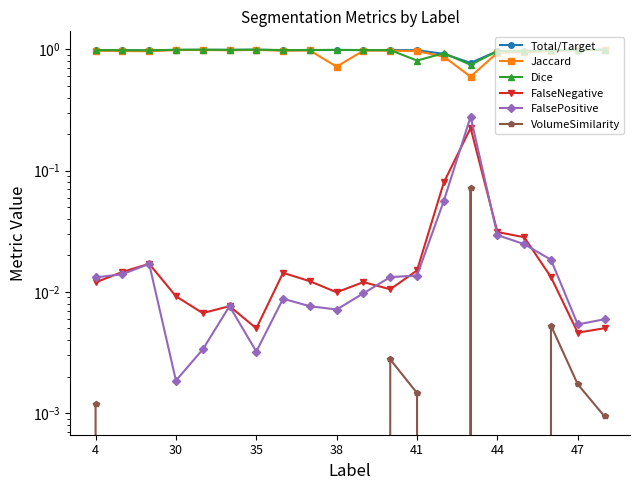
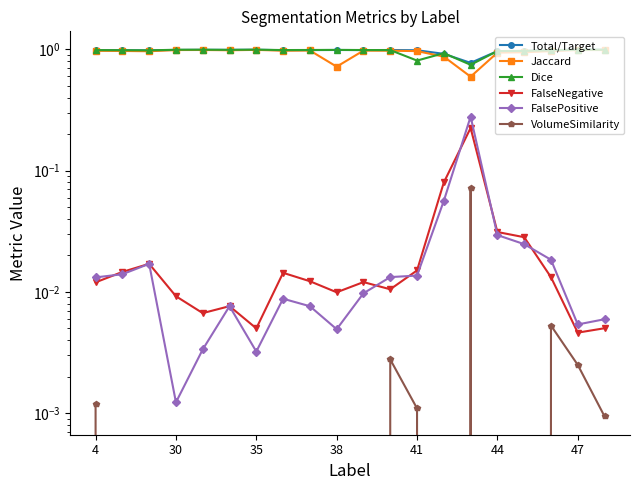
FalsePositive, 30: 0.0019 -> 0.0012
FalsePositive, 38: 0.007 -> 0.0049
VolumeSimilarity, 41: 0.0015 -> 0.0011
VolumeSimilarity, 47: 0.0017 -> 0.0025
